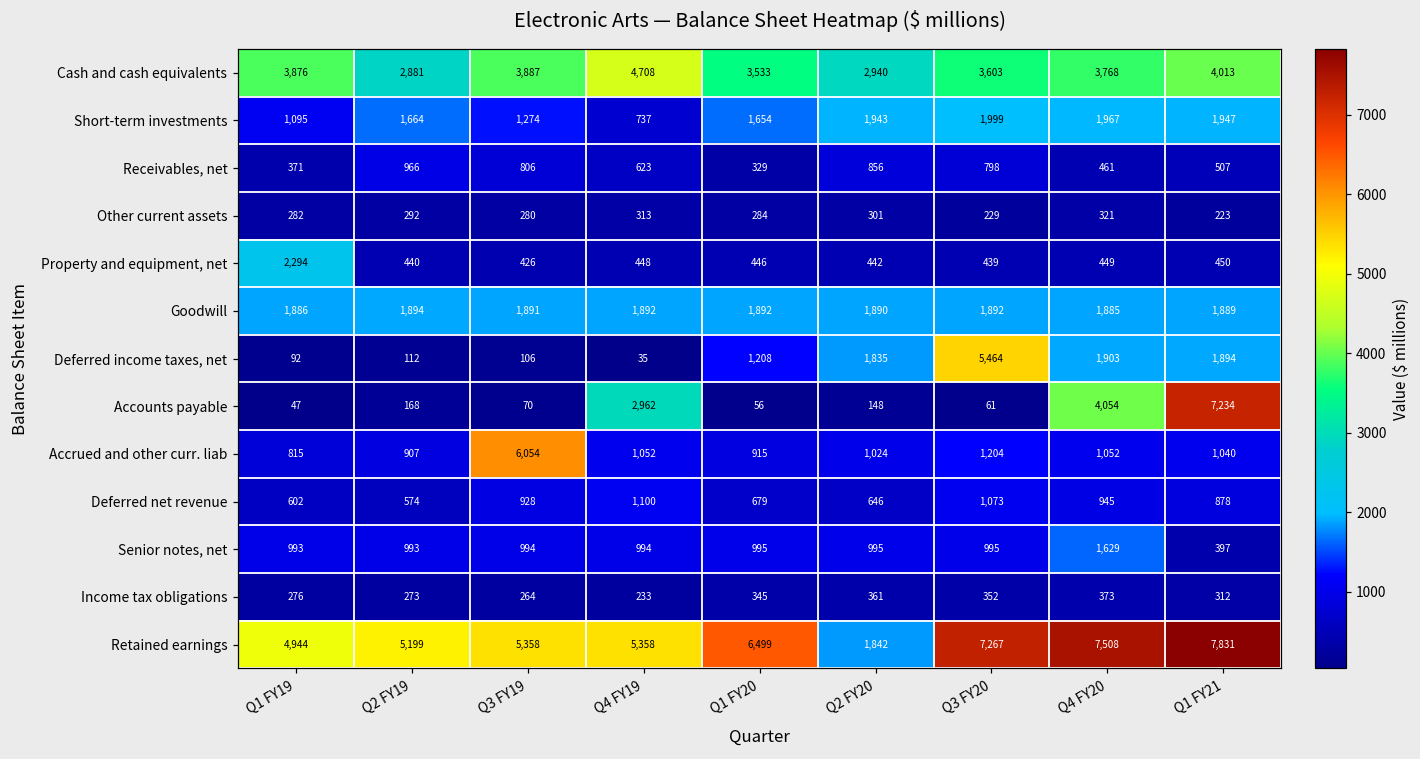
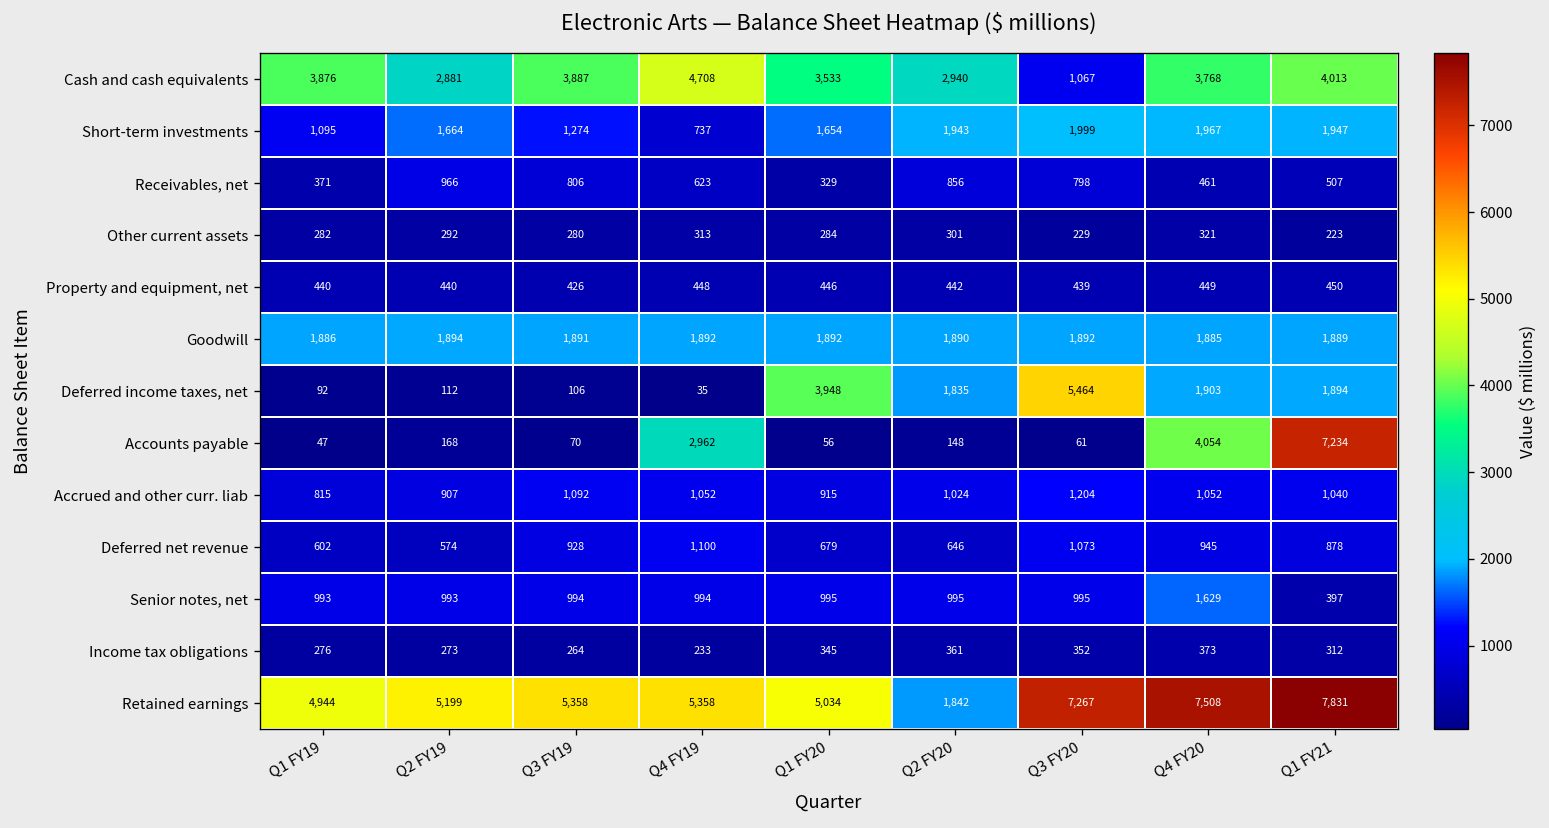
Cash and cash equivalents, Q3 FY20: 3,603 -> 1,067
Property and equipment, net, Q1 FY19: 2,294 -> 440
Deferred income taxes, net, Q1 FY20: 1,208 -> 3,948
Accrued and other curr. liab, Q3 FY19: 6,054 -> 1,092
Retained earnings, Q1 FY20: 6,499 -> 5,034
